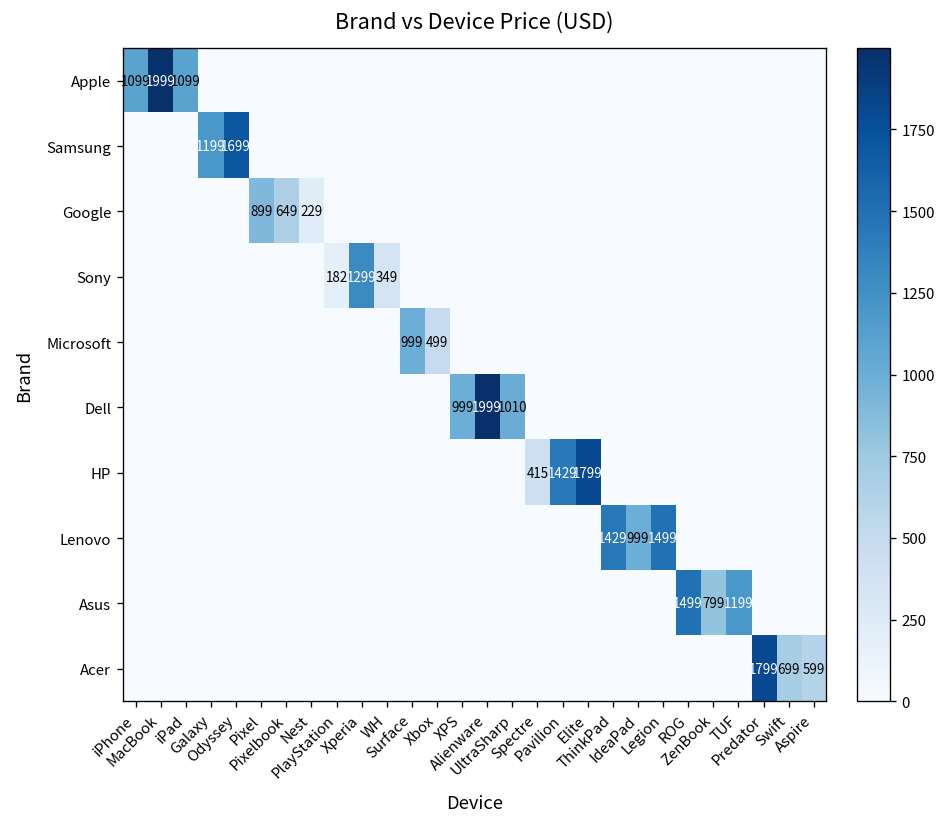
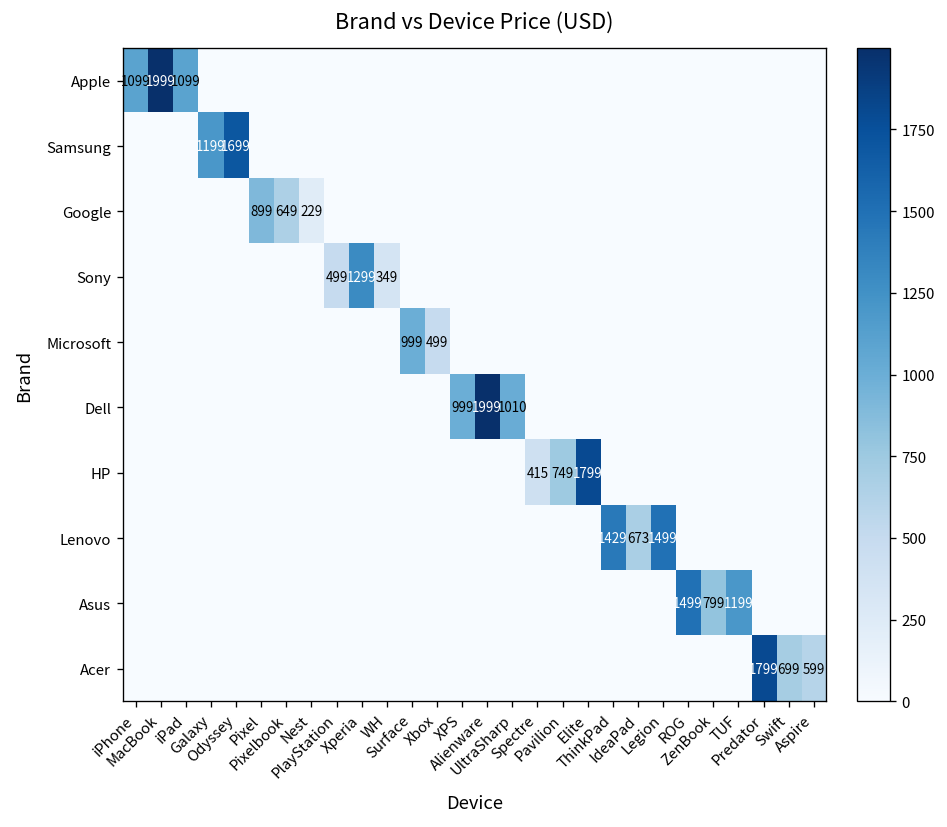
Sony, PlayStation: 182 -> 499
HP, Pavilion: 1429 -> 749
Lenovo, IdeaPad: 999 -> 673
